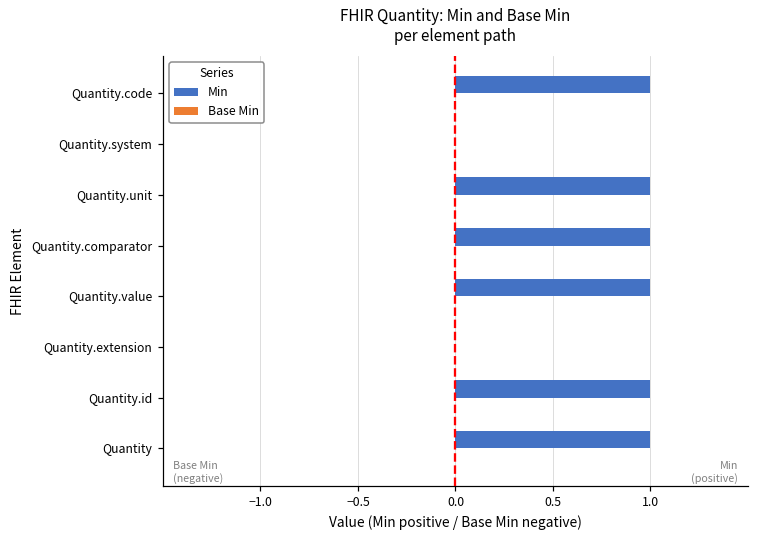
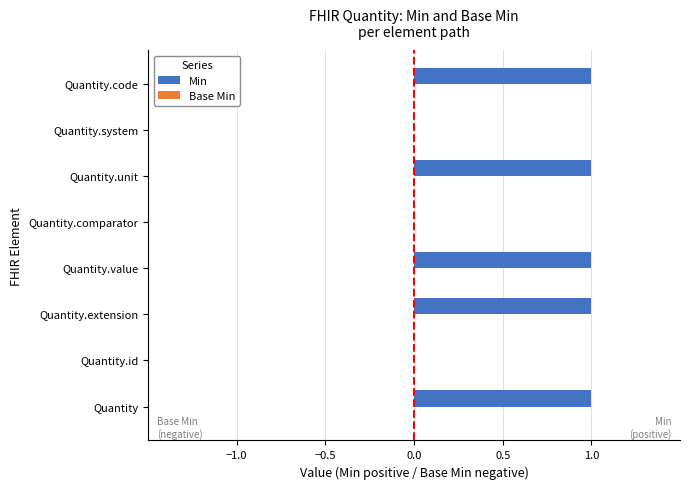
Min, Quantity.comparator: 1 -> 0
Min, Quantity.extension: 0 -> 1
Min, Quantity.id: 1 -> 0
